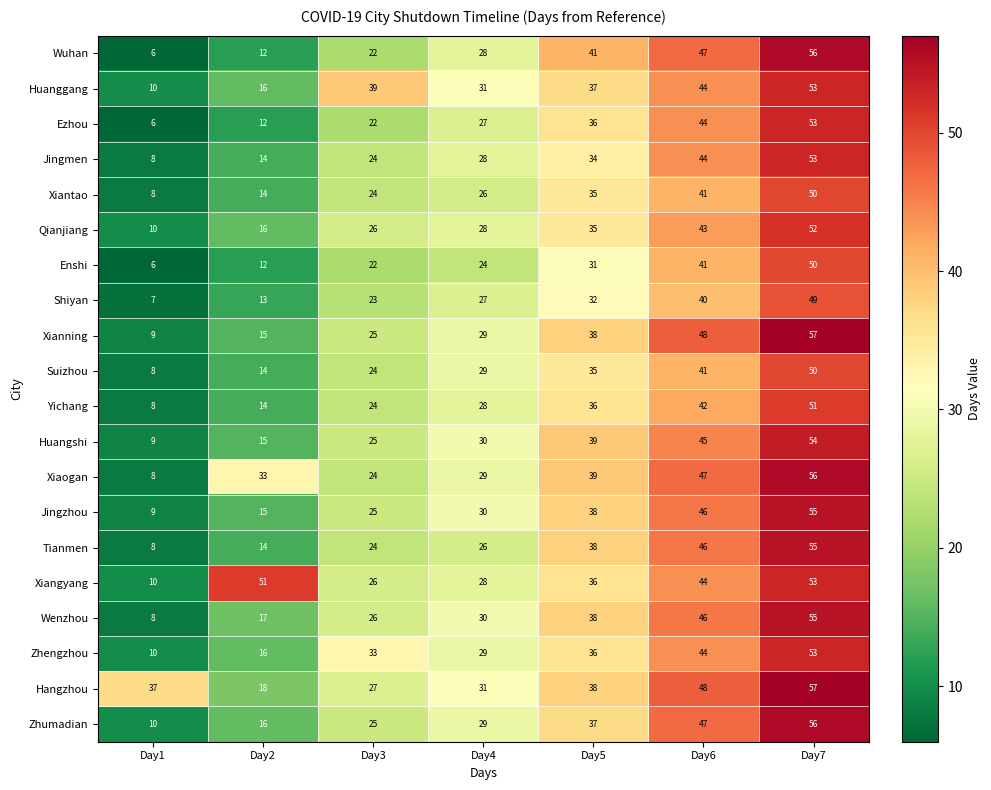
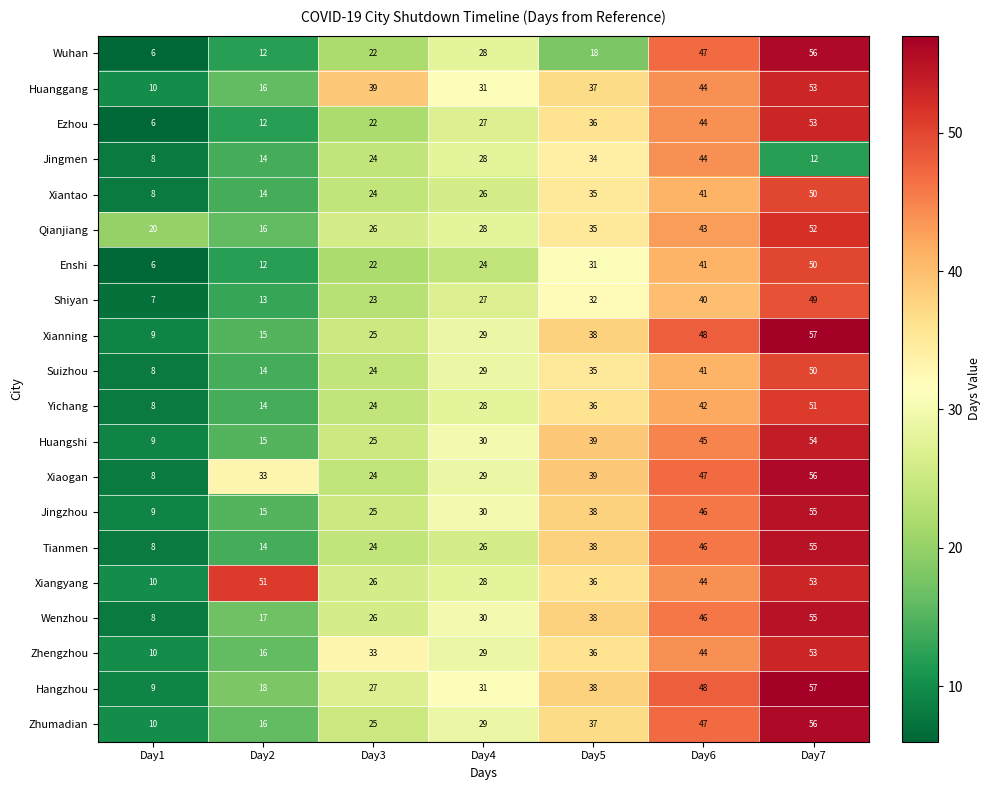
Wuhan, Day5: 41 -> 18
Jingmen, Day7: 53 -> 12
Qianjiang, Day1: 10 -> 20
Hangzhou, Day1: 37 -> 9
